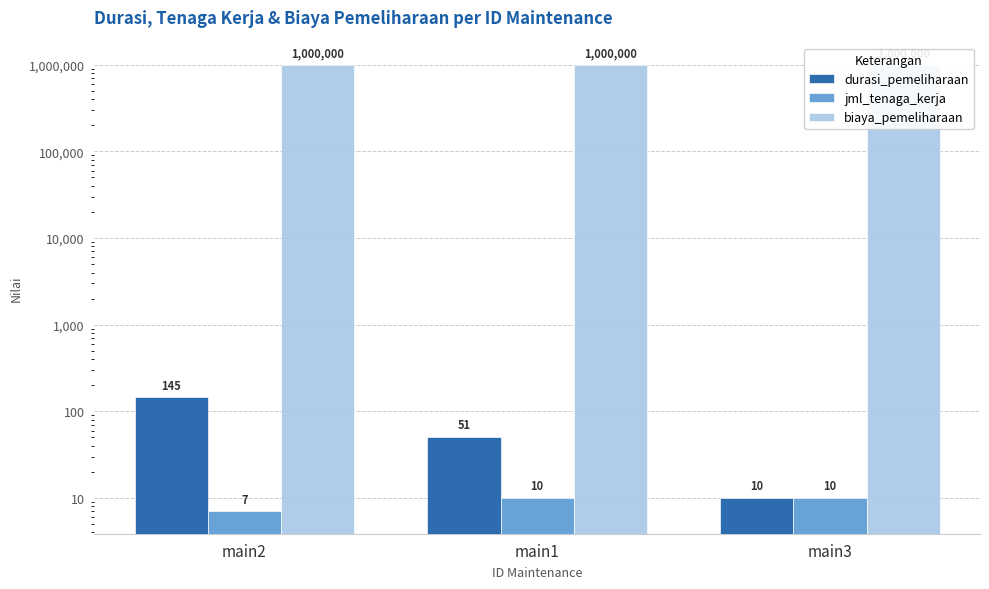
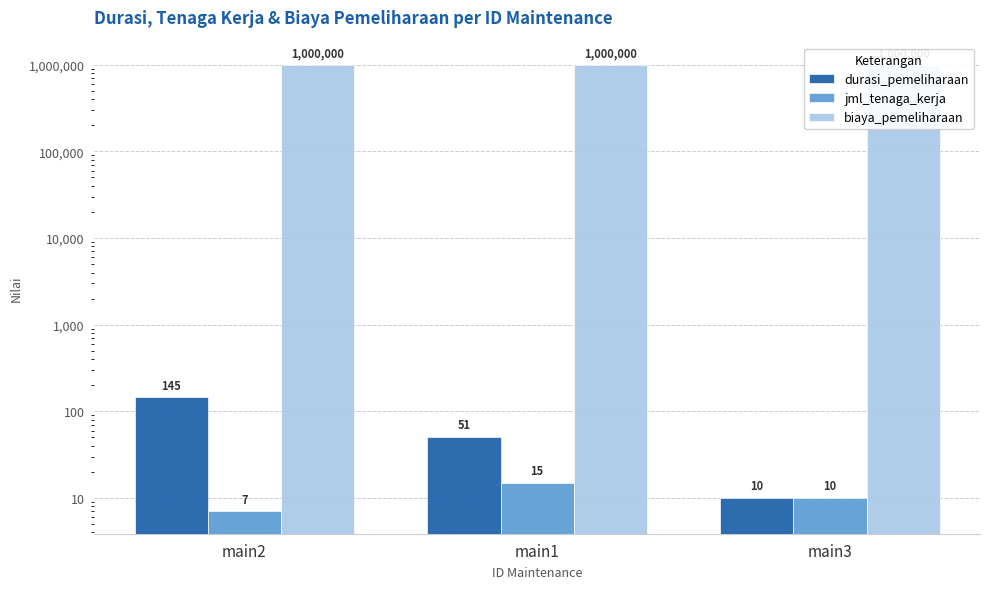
jml_tenaga_kerja, main1: 10 -> 15
